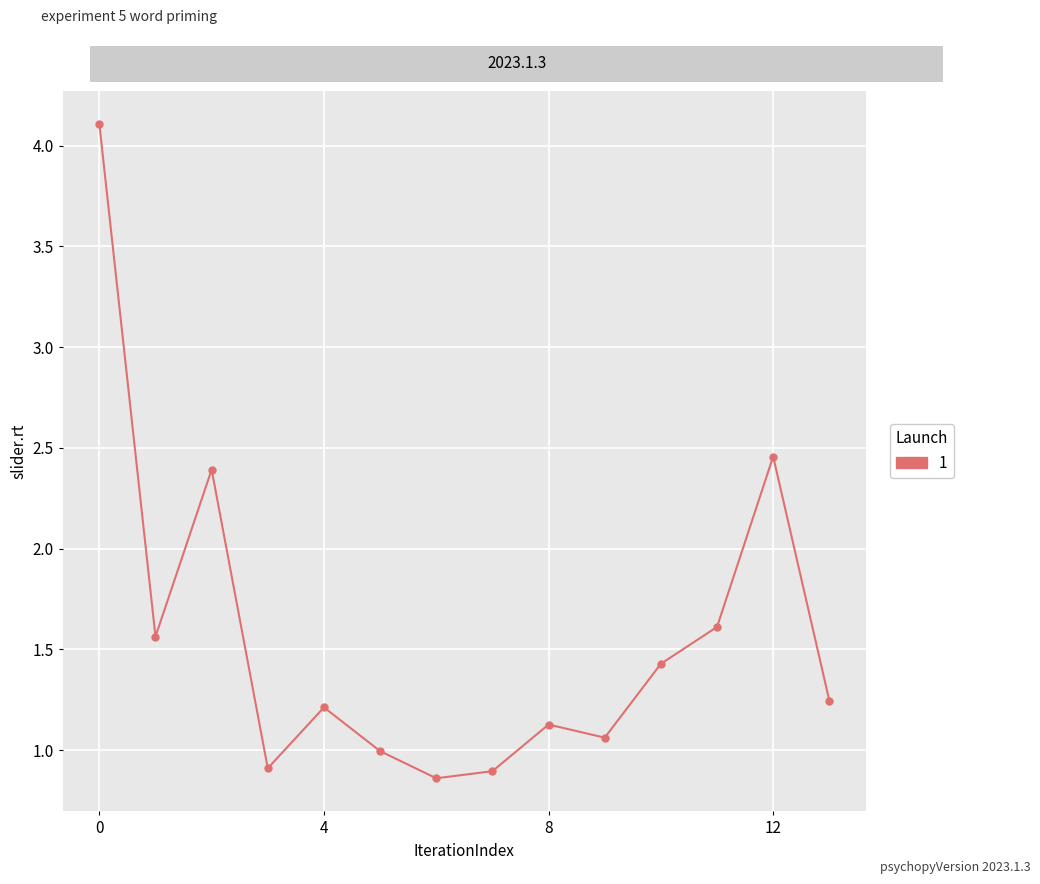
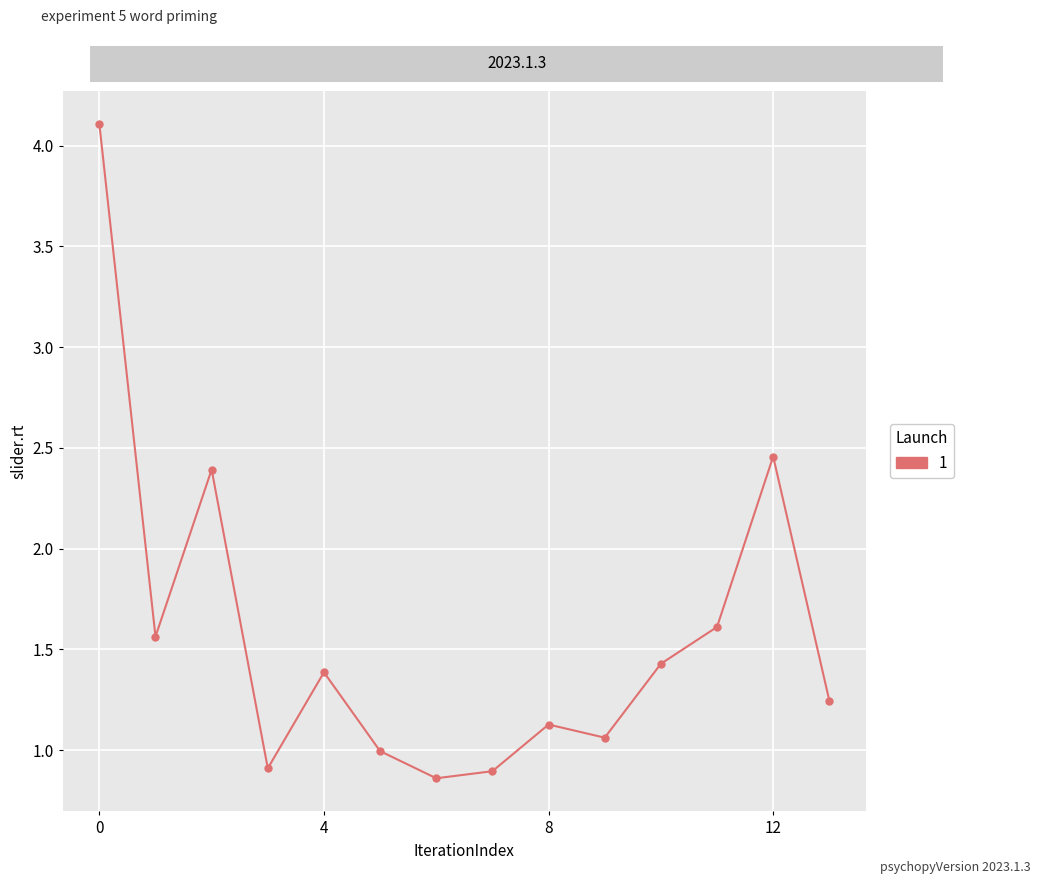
4: 1.21 -> 1.39
